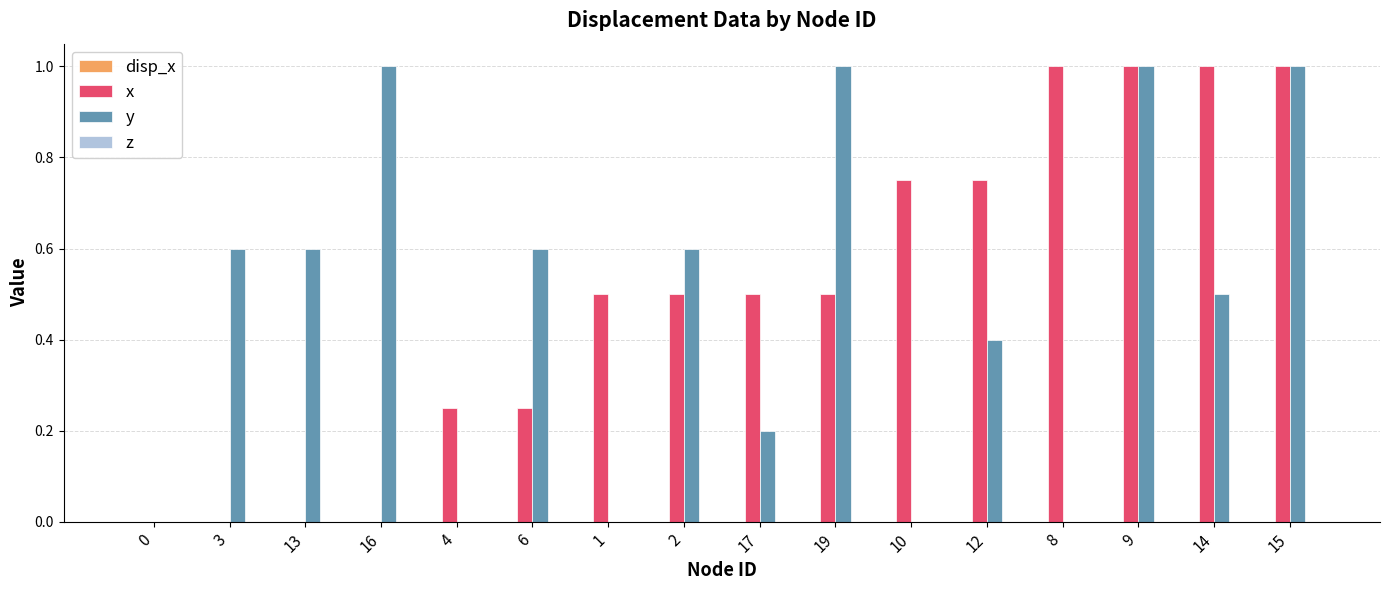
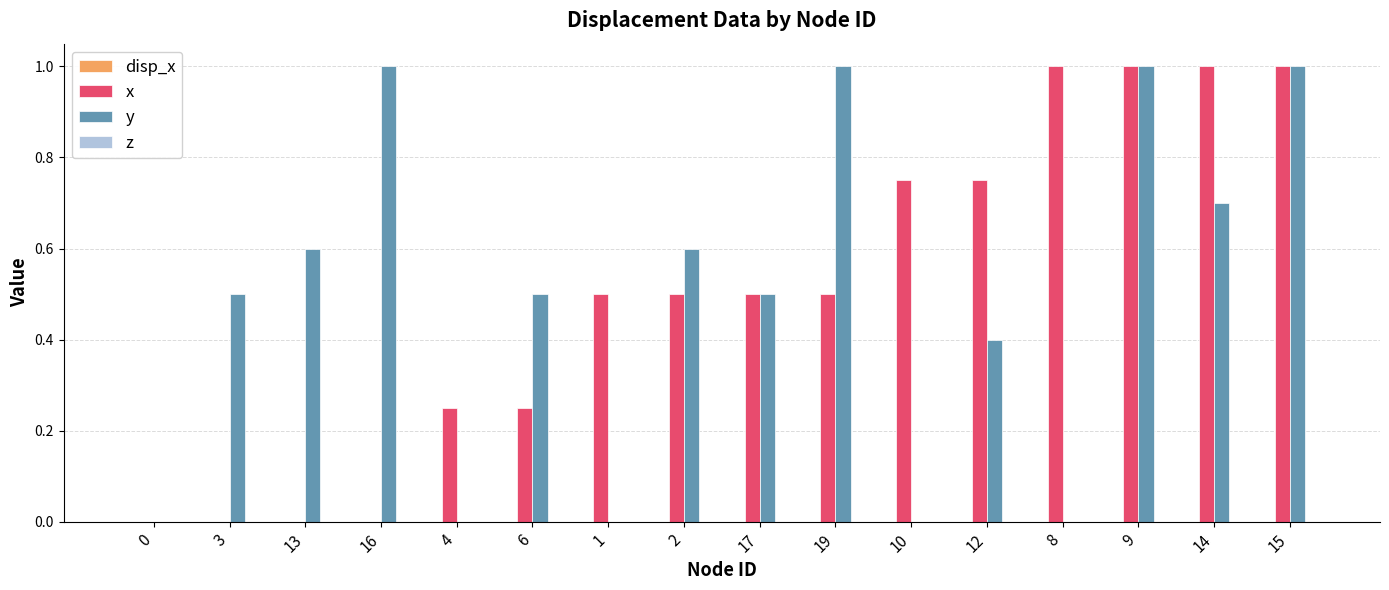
y, 3: 0.6 -> 0.5
y, 6: 0.6 -> 0.5
y, 17: 0.2 -> 0.5
y, 14: 0.5 -> 0.7
